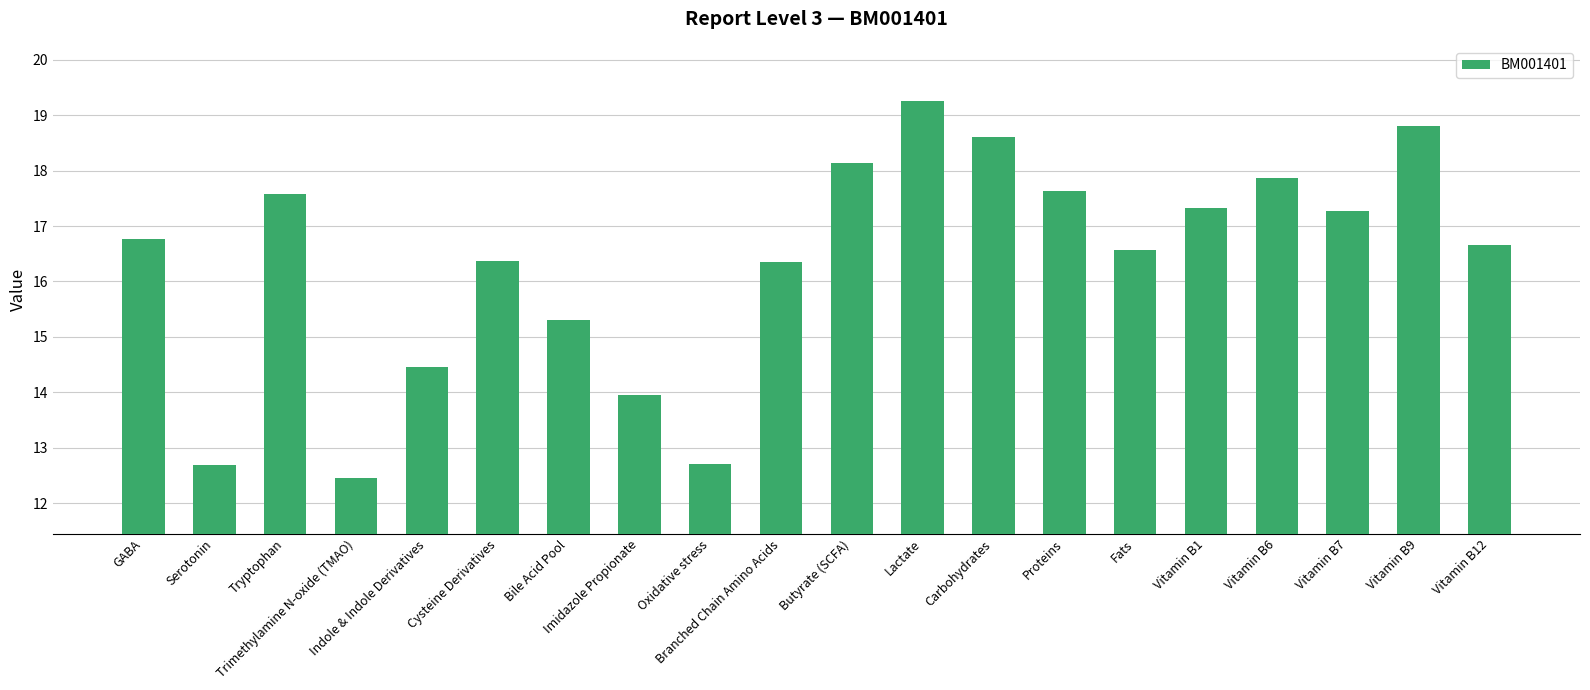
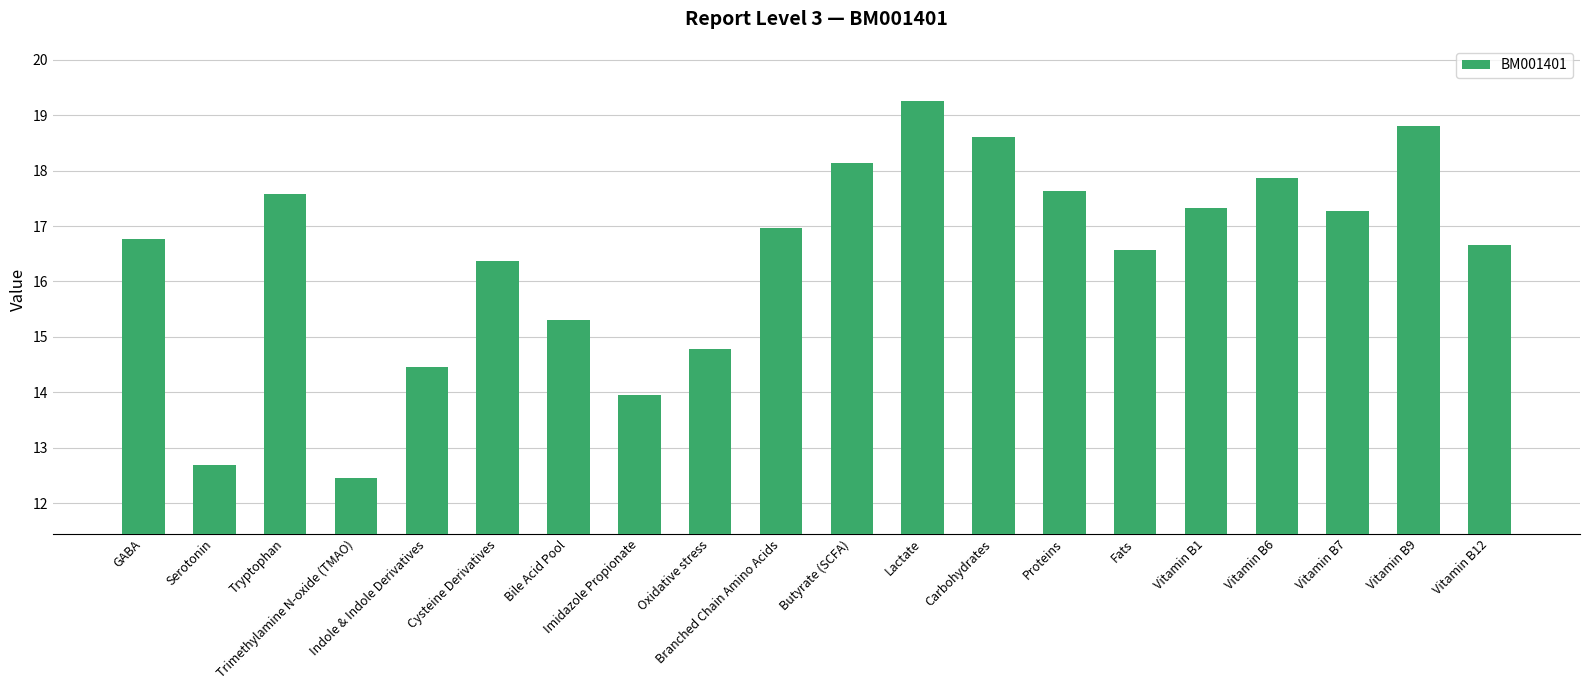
Oxidative stress: 12.7 -> 14.8
Branched Chain Amino Acids: 16.3 -> 17.0
